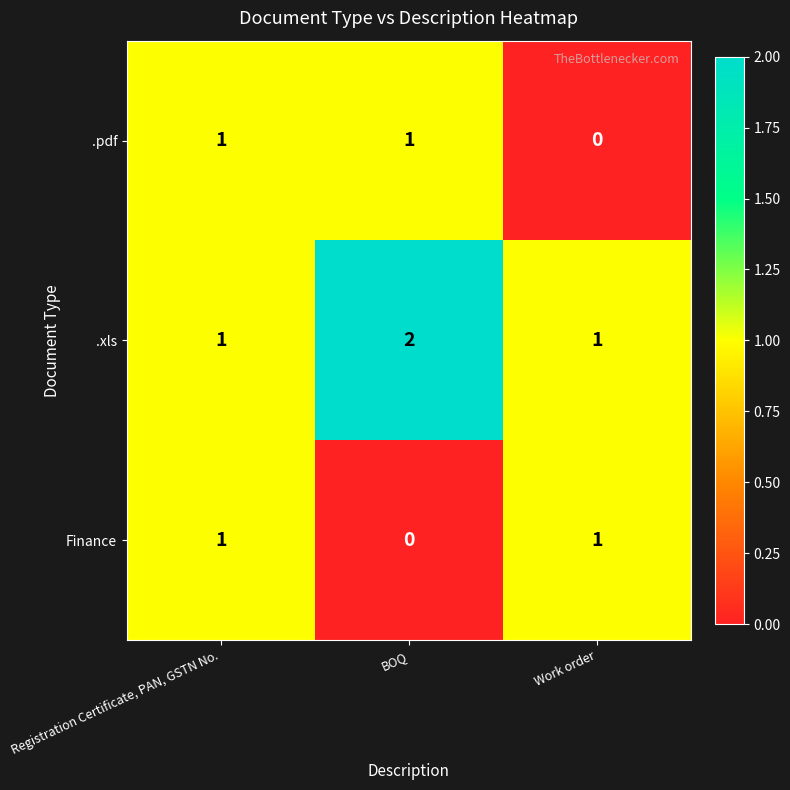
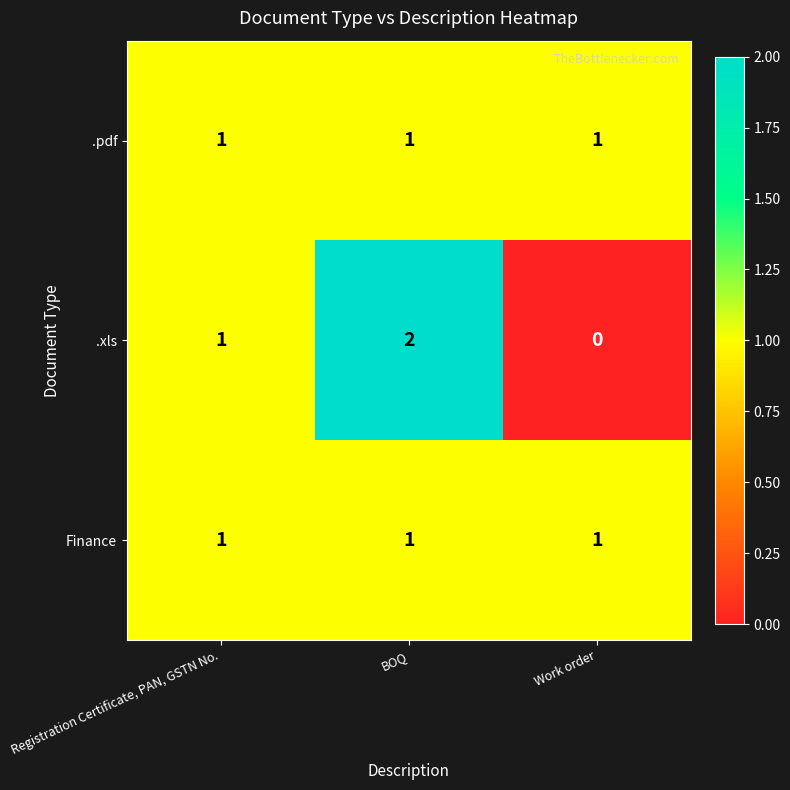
.pdf, Work order: 0 -> 1
.xls, Work order: 1 -> 0
Finance, BOQ: 0 -> 1
